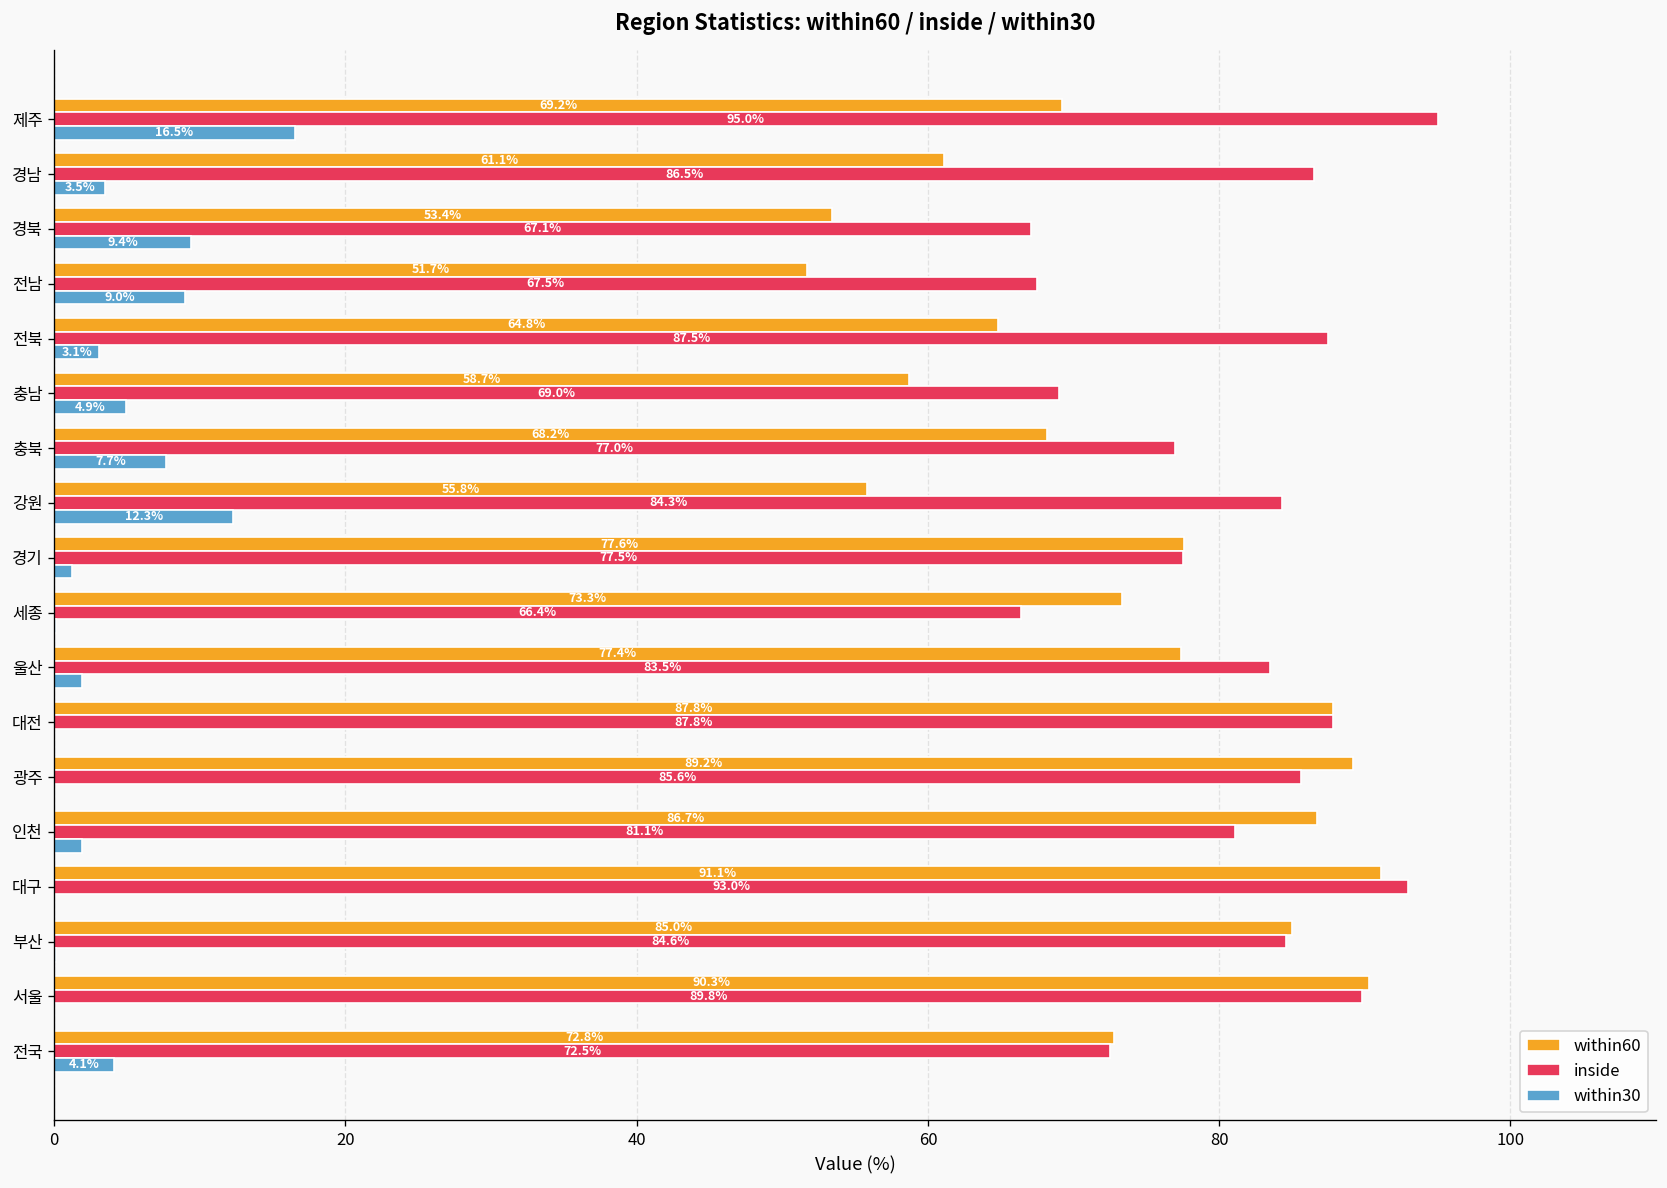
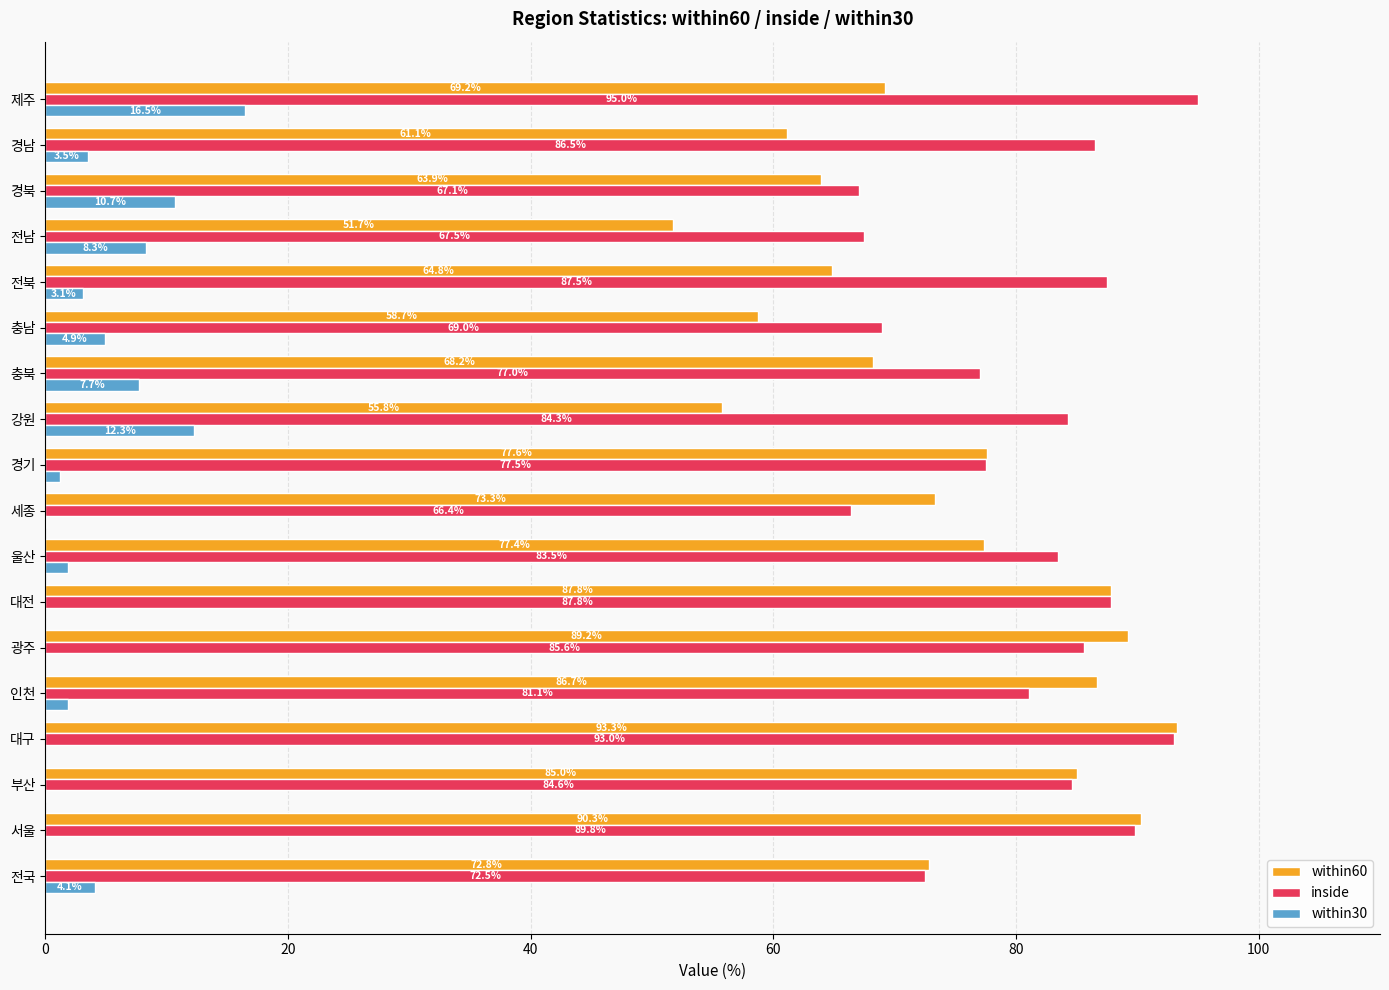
within60, 경북: 53.4% -> 63.9%
within30, 경북: 9.4% -> 10.7%
within30, 전남: 9.0% -> 8.3%
within60, 대구: 91.1% -> 93.3%
